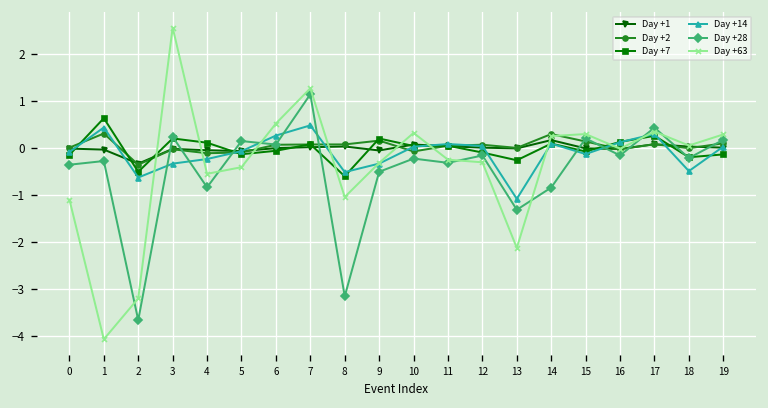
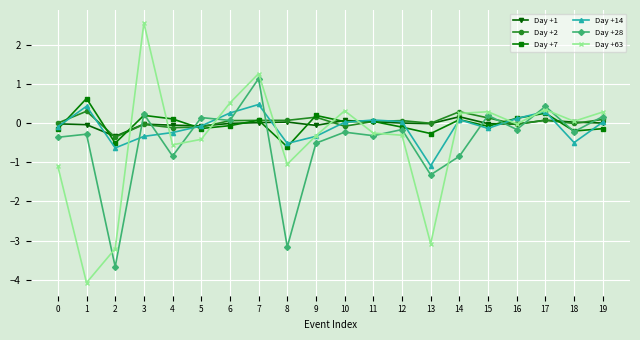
Day +63, 13: -2.1 -> -3.1
